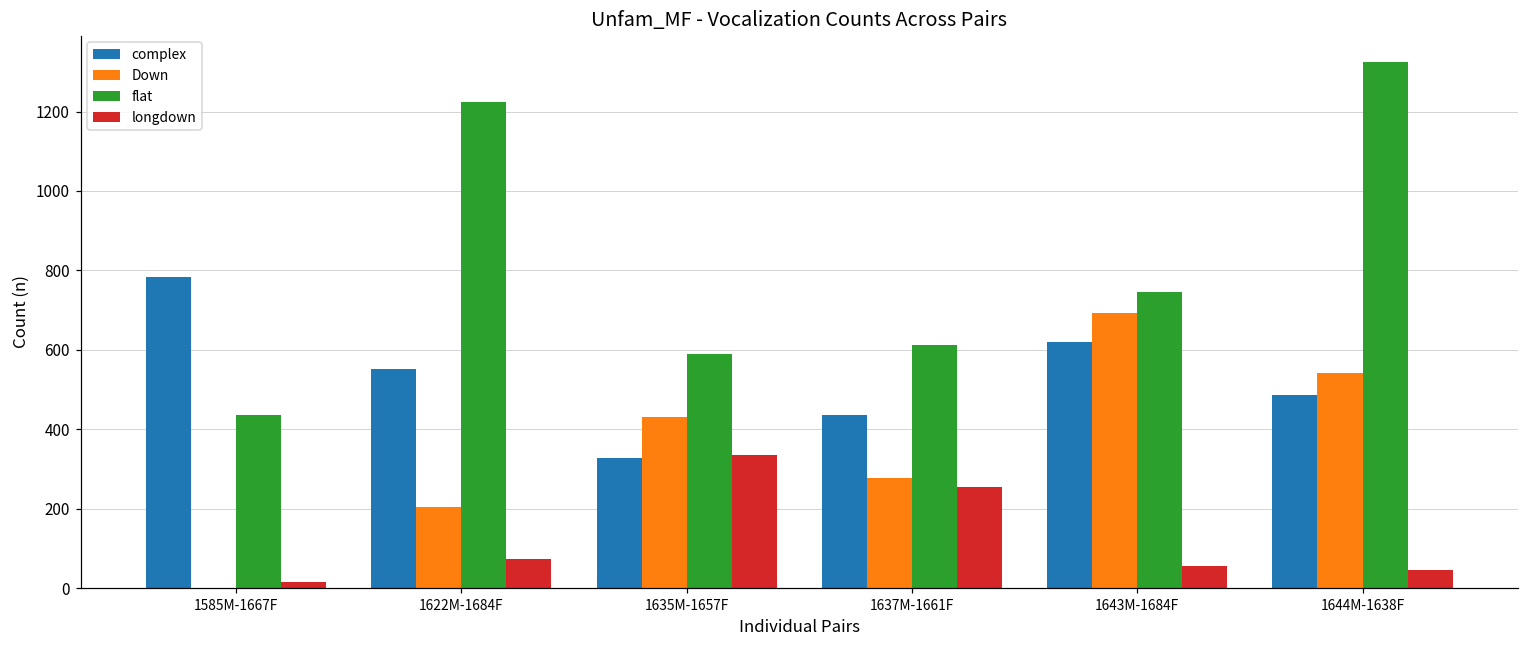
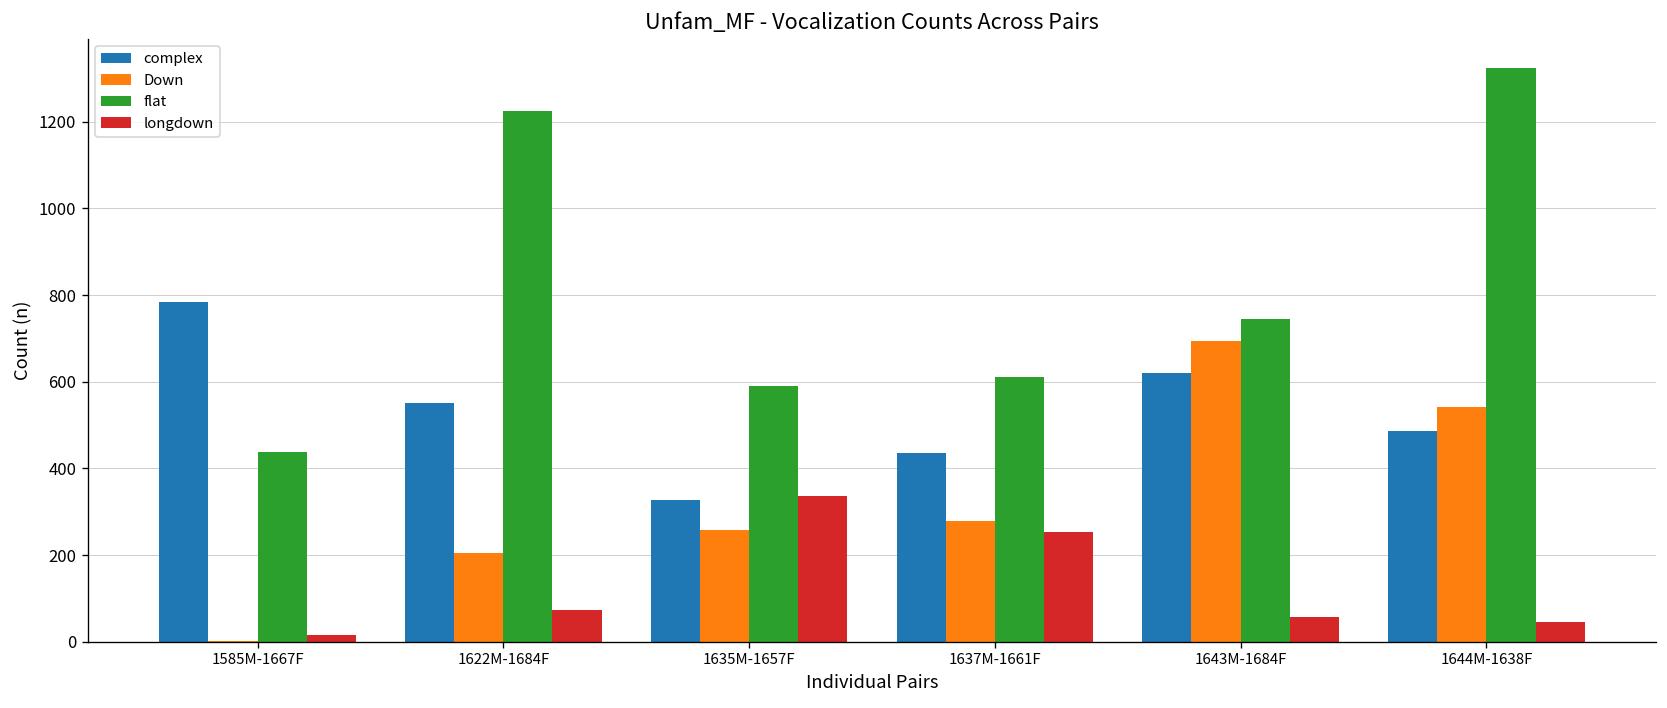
Down, 1635M-1657F: 430 -> 260
